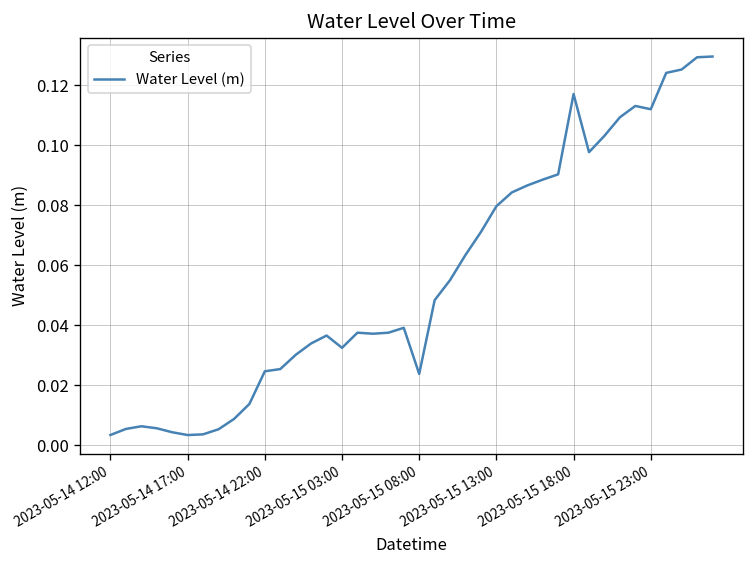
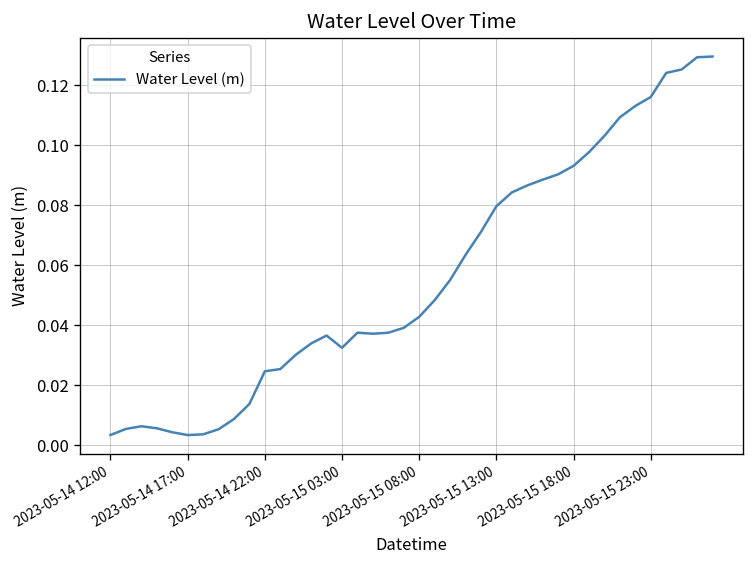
2023-05-15 08:00: 0.024 -> 0.043
2023-05-15 18:00: 0.117 -> 0.093
2023-05-15 23:00: 0.112 -> 0.116
